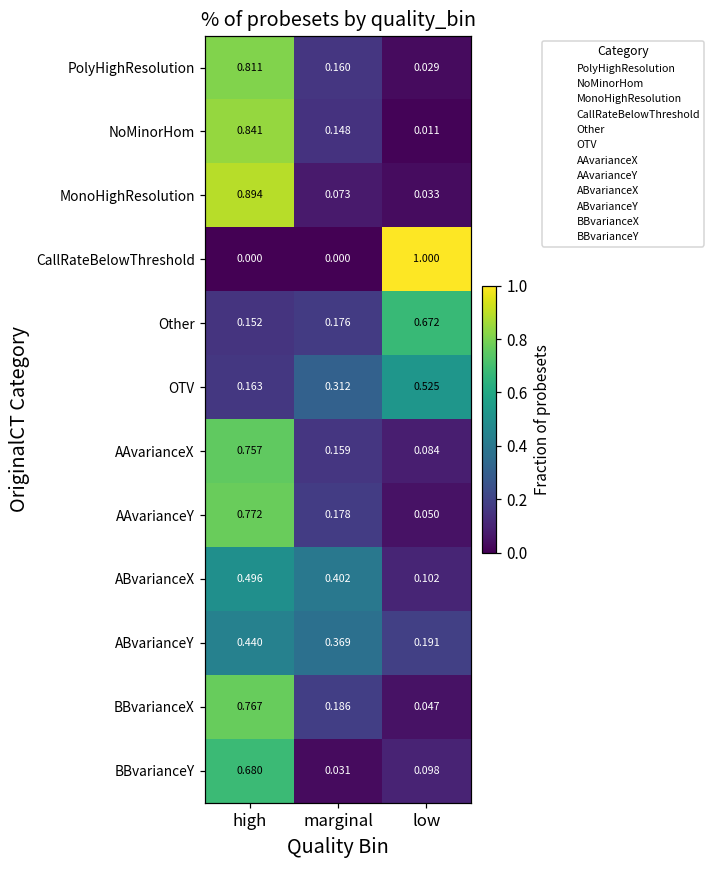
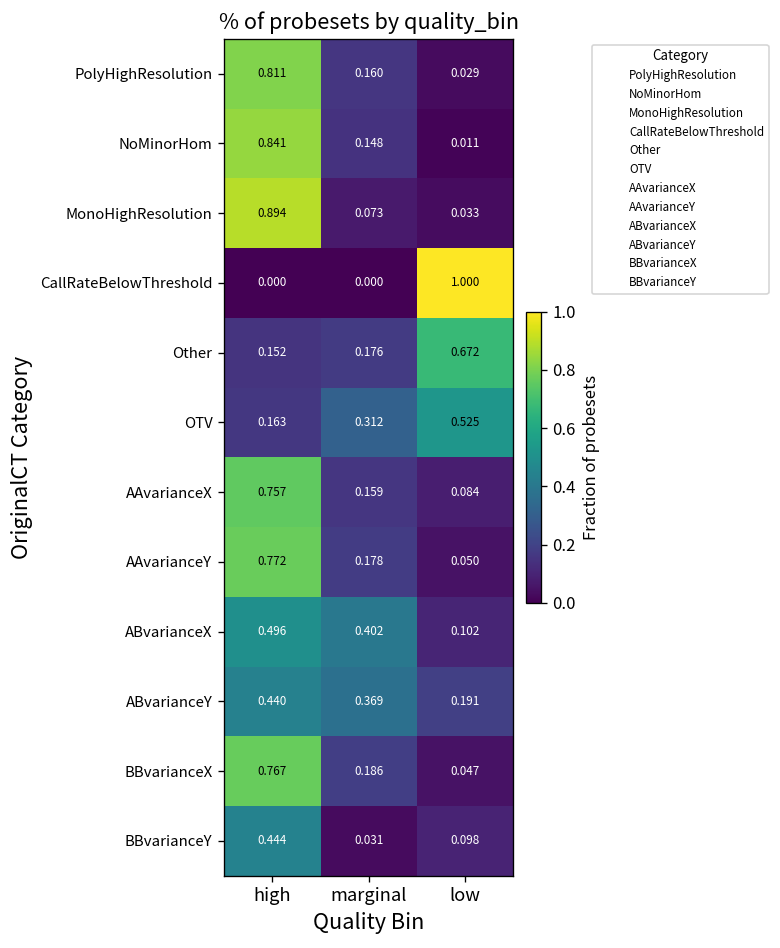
BBvarianceY, high: 0.680 -> 0.444
